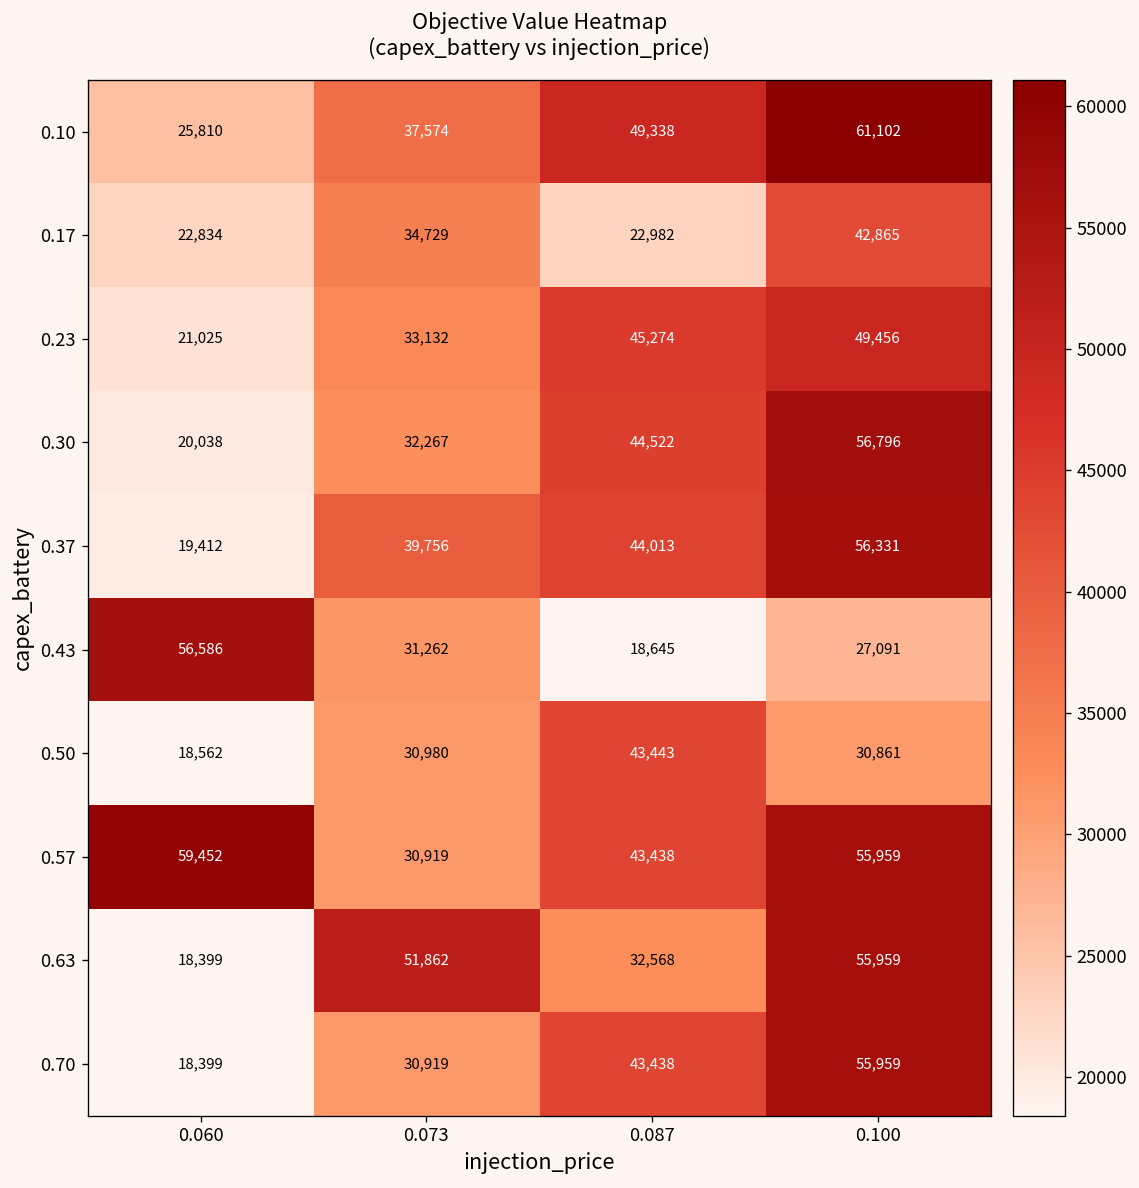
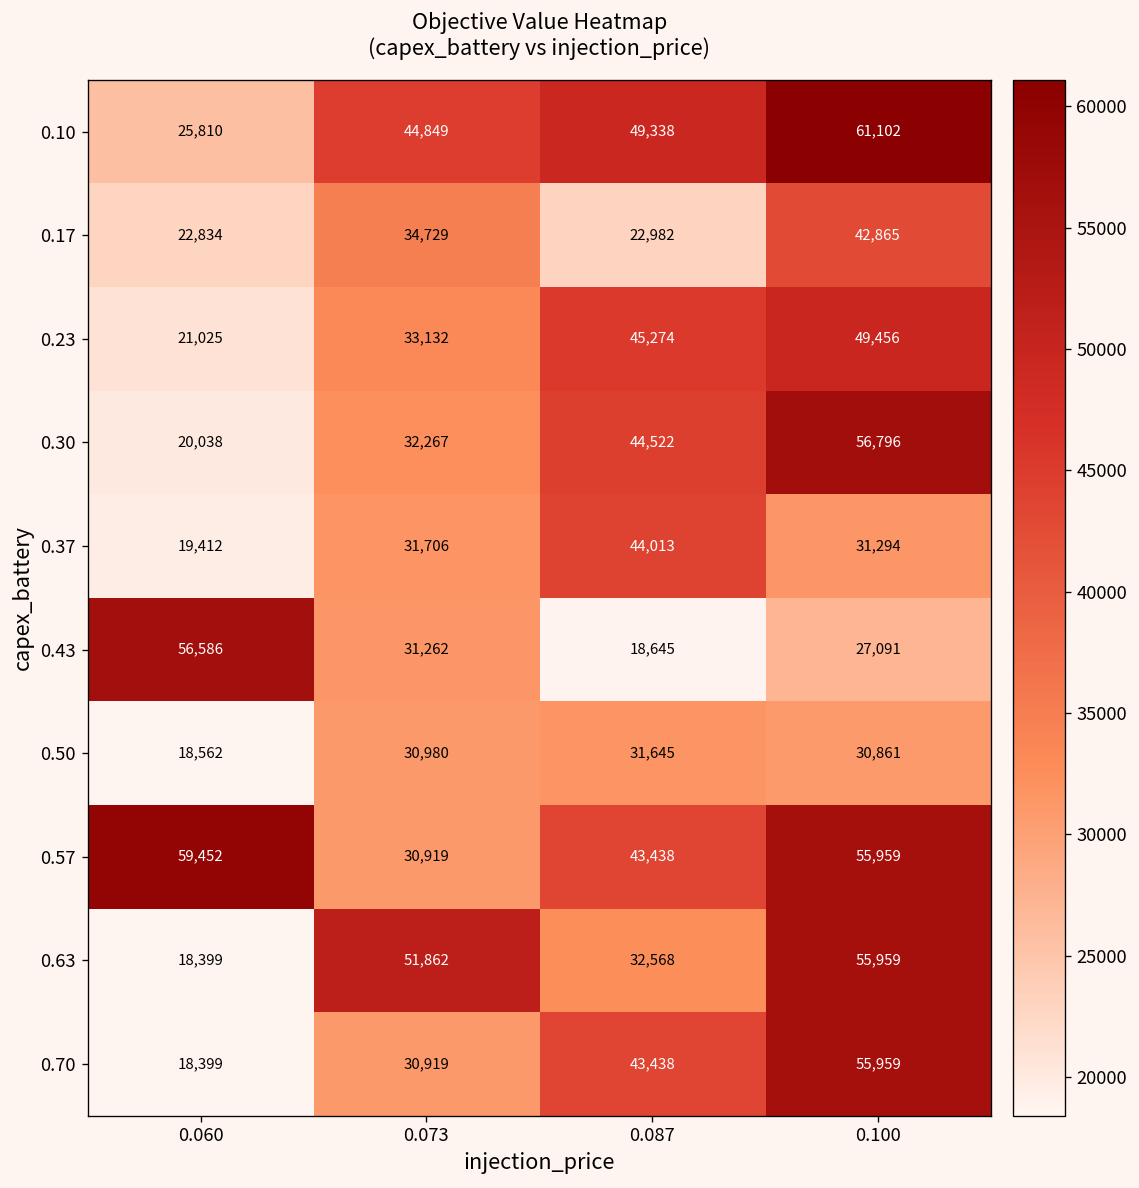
0.10, 0.073: 37,574 -> 44,849
0.37, 0.073: 39,756 -> 31,706
0.37, 0.100: 56,331 -> 31,294
0.50, 0.087: 43,443 -> 31,645
